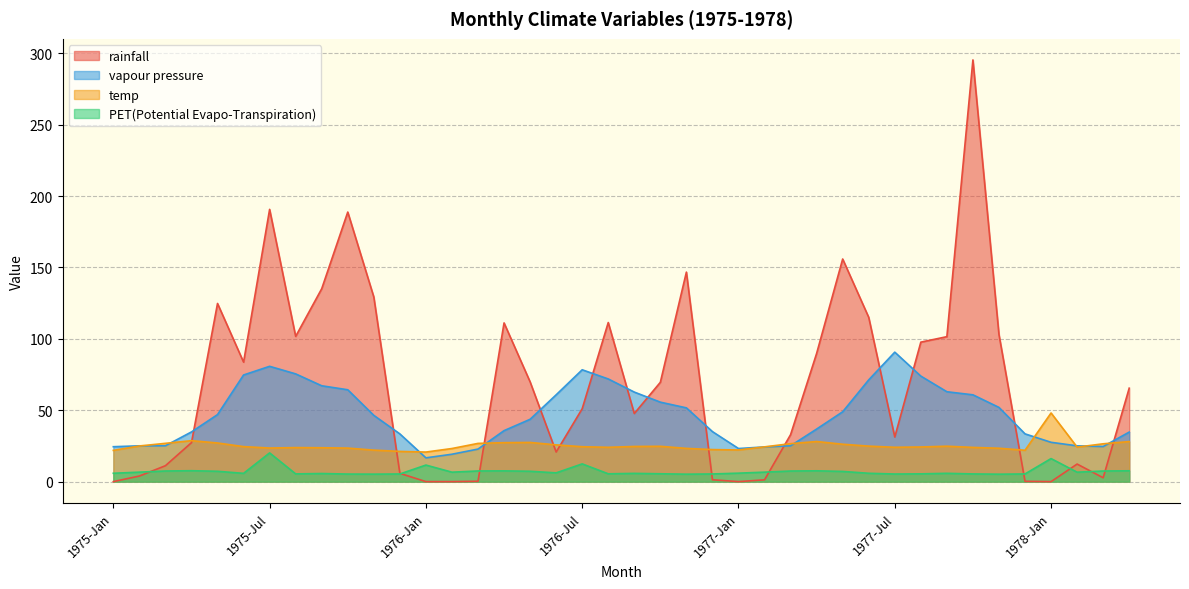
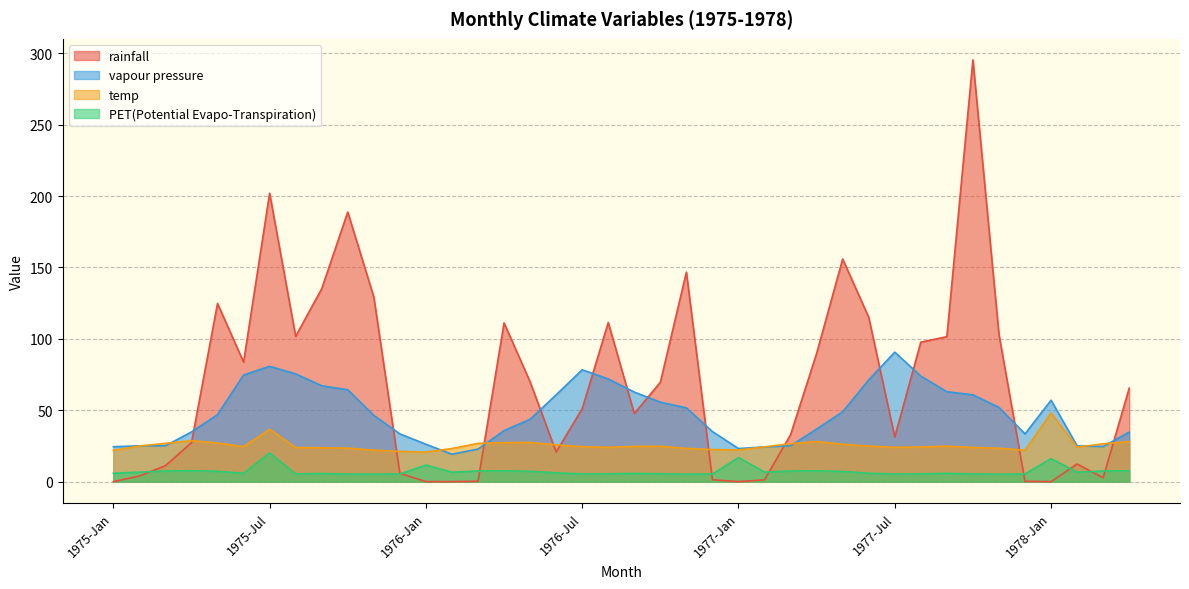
rainfall, 1975-Jul: 191 -> 202
temp, 1975-Jul: 24 -> 37
vapour pressure, 1976-Jan: 17 -> 26
PET(Potential Evapo-Transpiration), 1976-Jul: 12 -> 5
PET(Potential Evapo-Transpiration), 1977-Jan: 6 -> 17
vapour pressure, 1978-Jan: 28 -> 57
